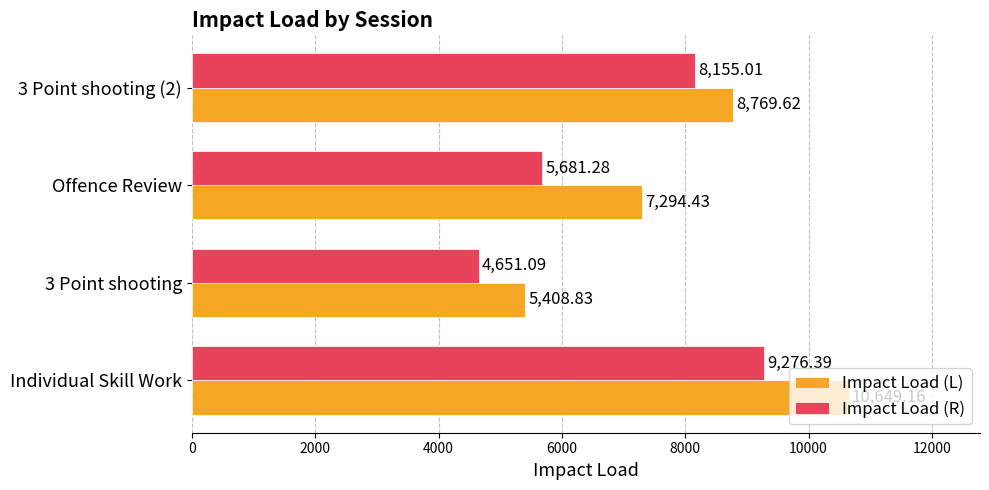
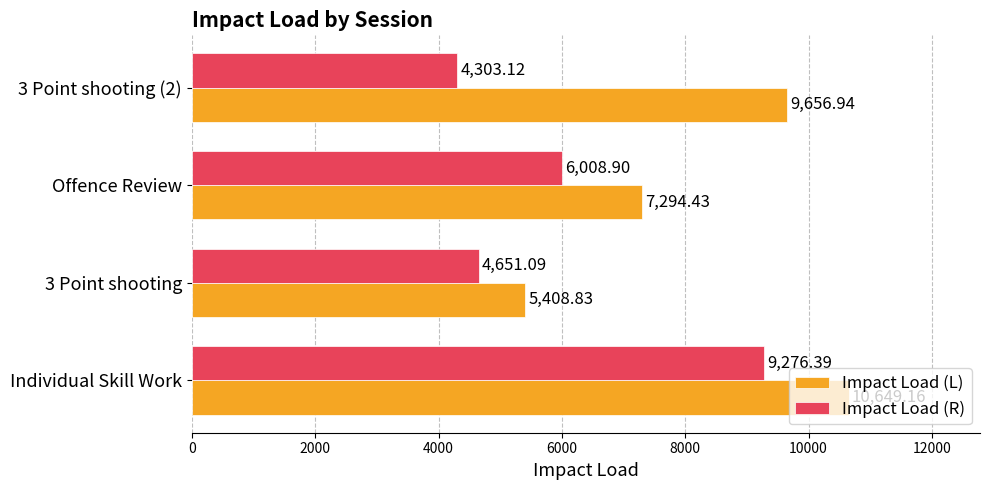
Impact Load (R), 3 Point shooting (2): 8,155.01 -> 4,303.12
Impact Load (L), 3 Point shooting (2): 8,769.62 -> 9,656.94
Impact Load (R), Offence Review: 5,681.28 -> 6,008.90
